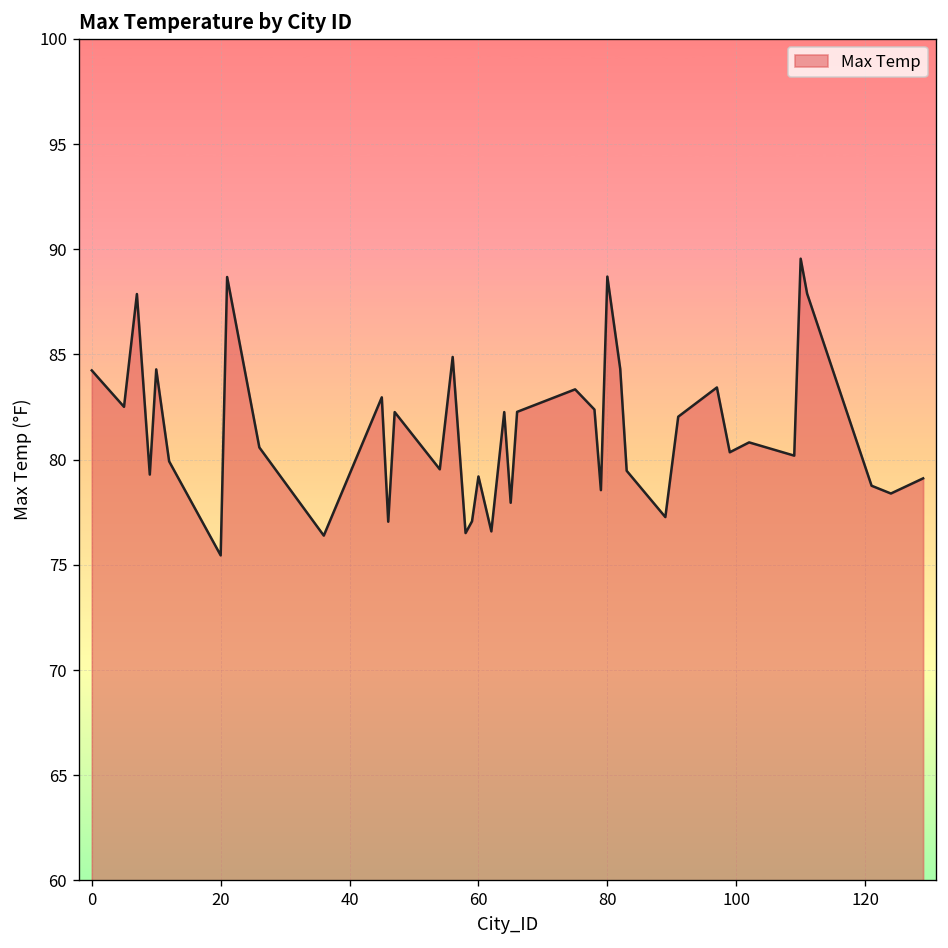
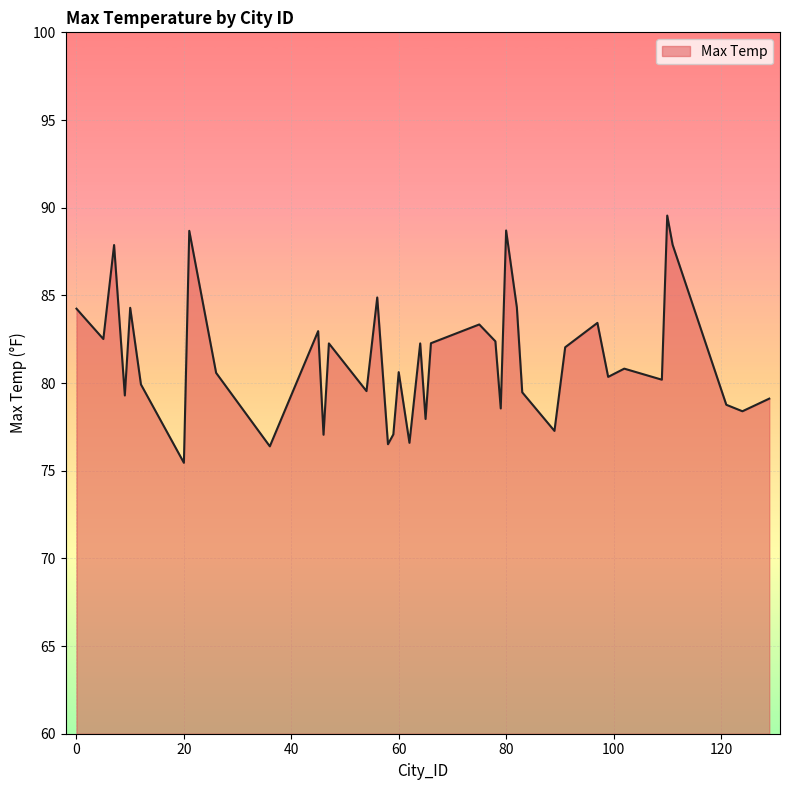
60: 79.2 -> 80.6
